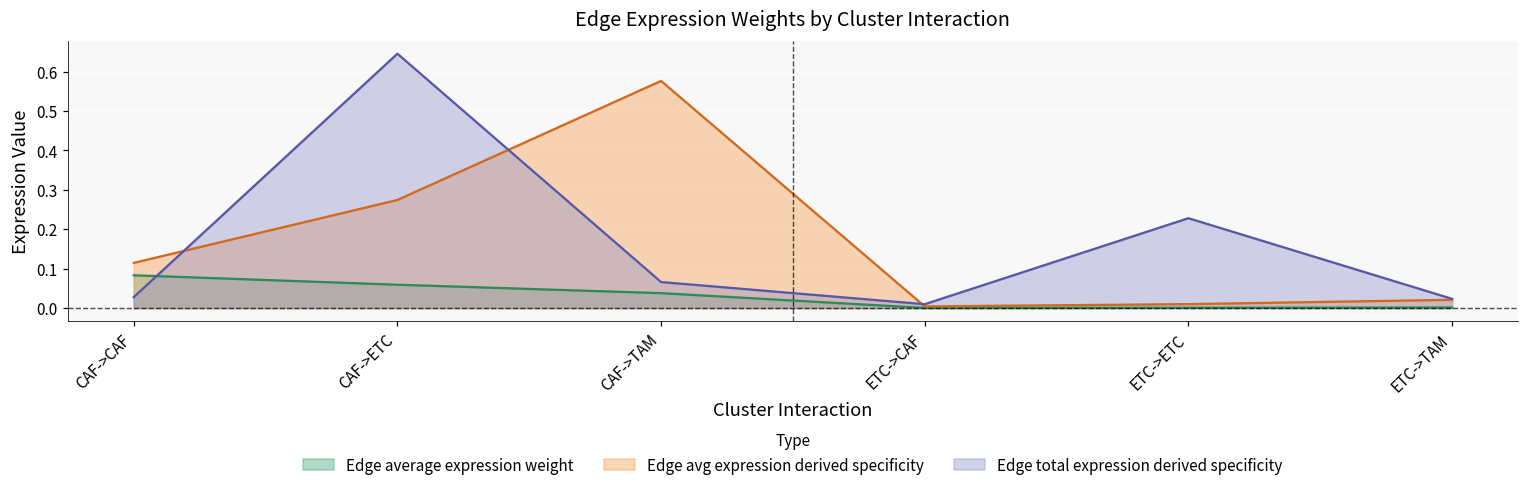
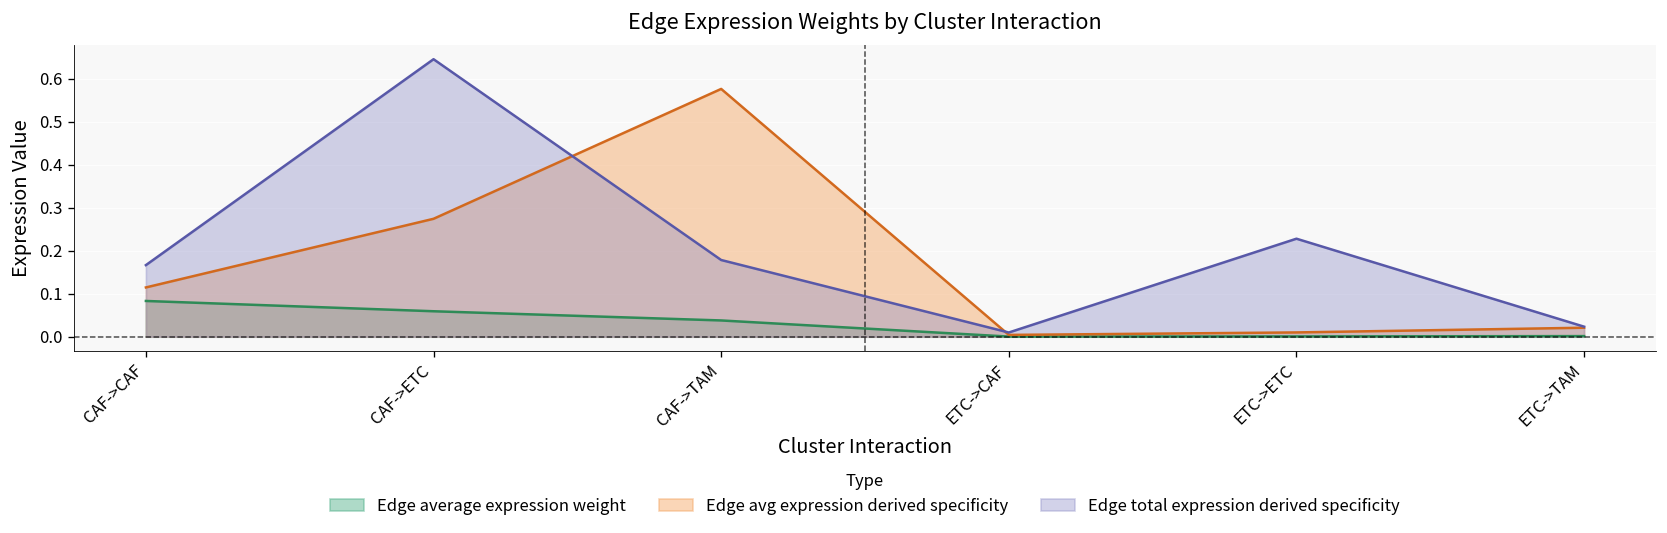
Edge total expression derived specificity, CAF->CAF: 0.03 -> 0.17
Edge total expression derived specificity, CAF->TAM: 0.07 -> 0.18
